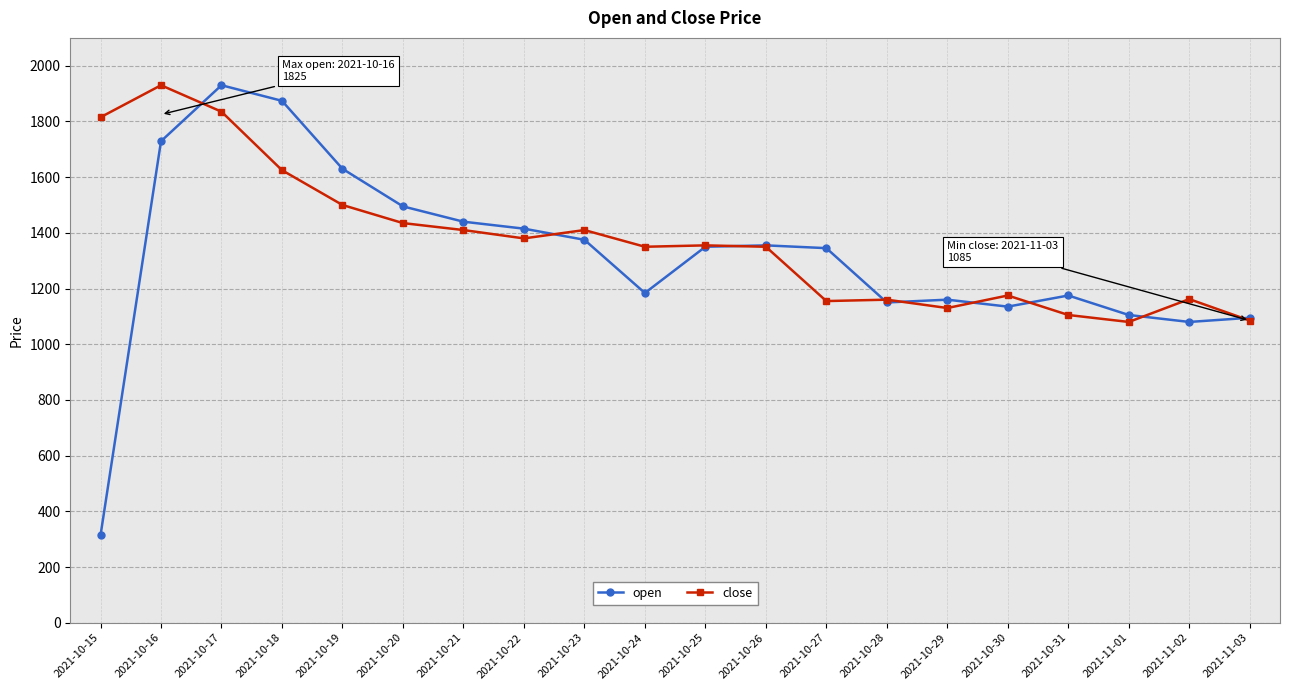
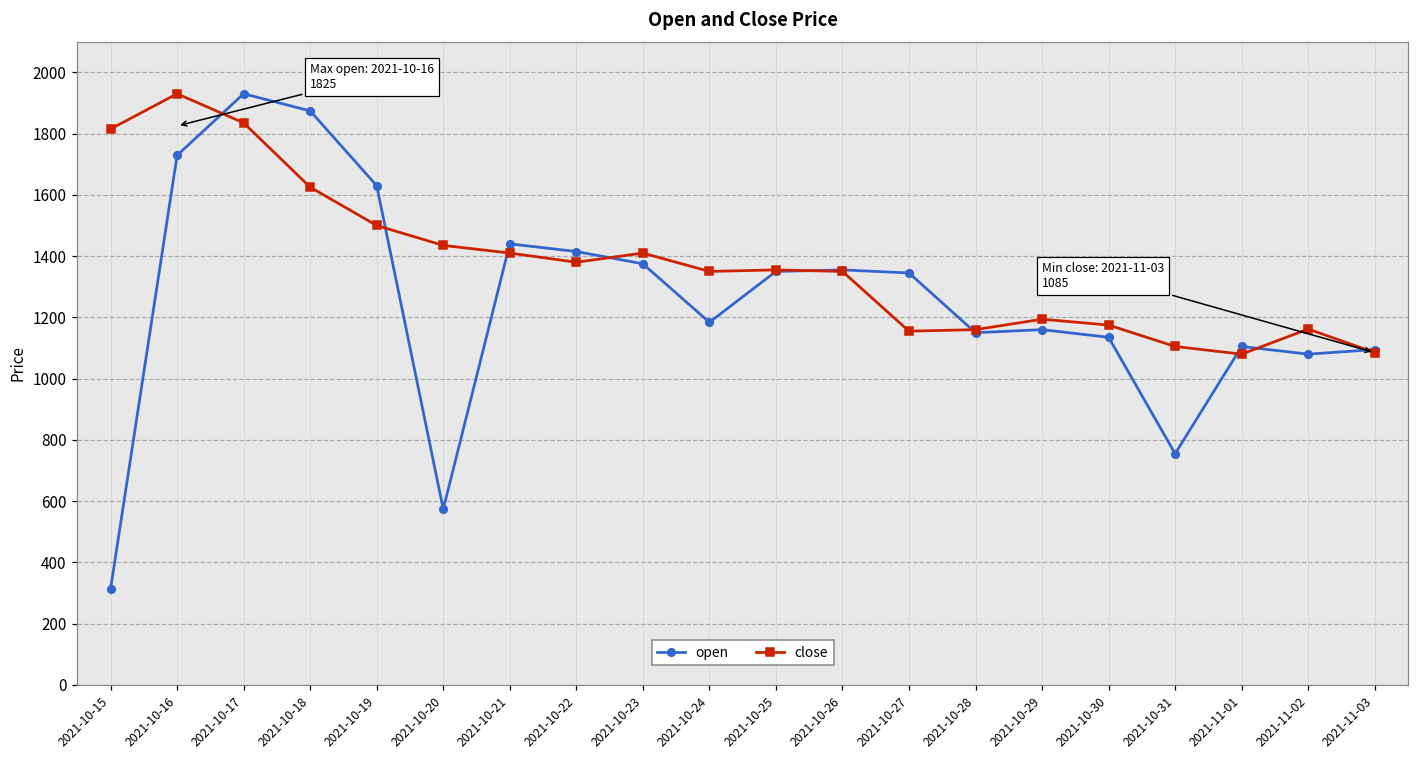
open, 2021-10-20: 1500 -> 570
close, 2021-10-29: 1130 -> 1190
open, 2021-10-31: 1180 -> 760
